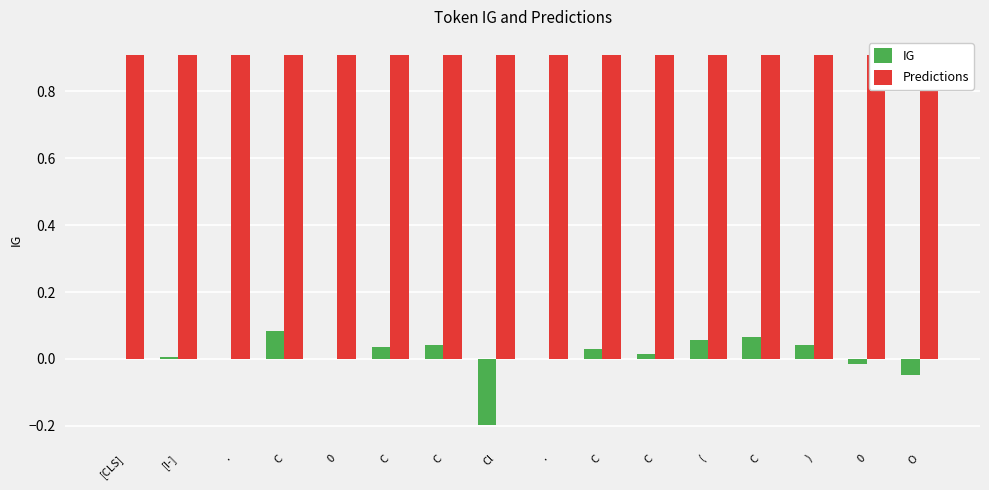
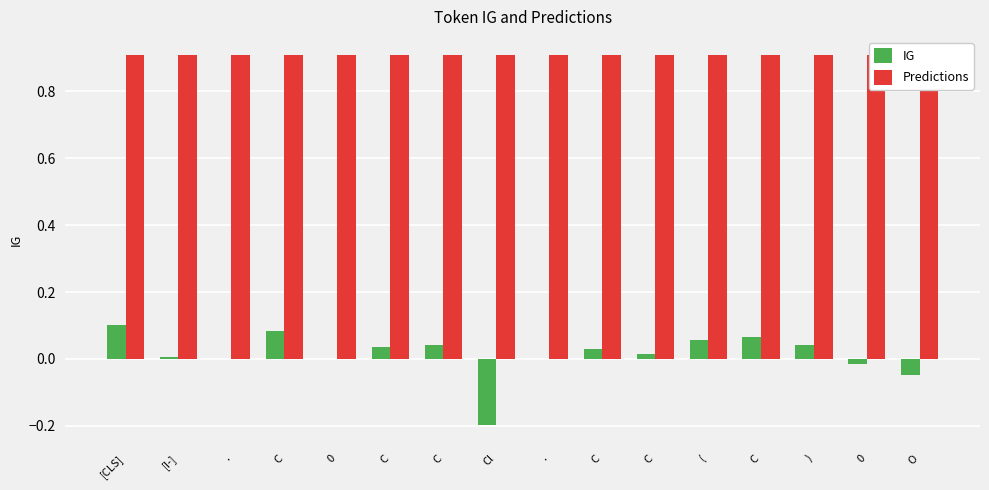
IG, [CLS]: 0.0 -> 0.1
